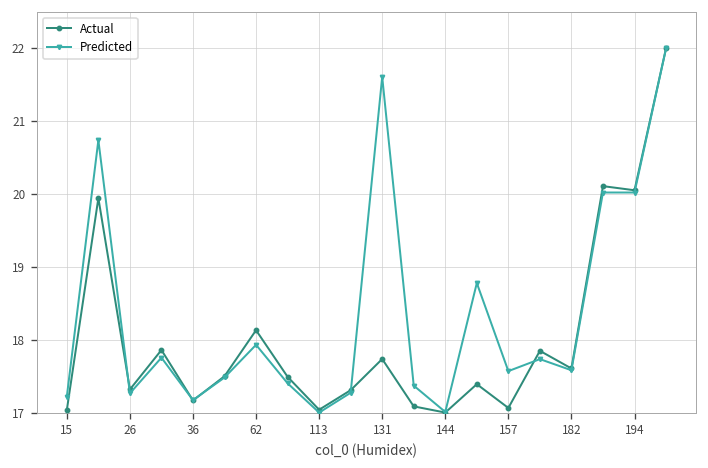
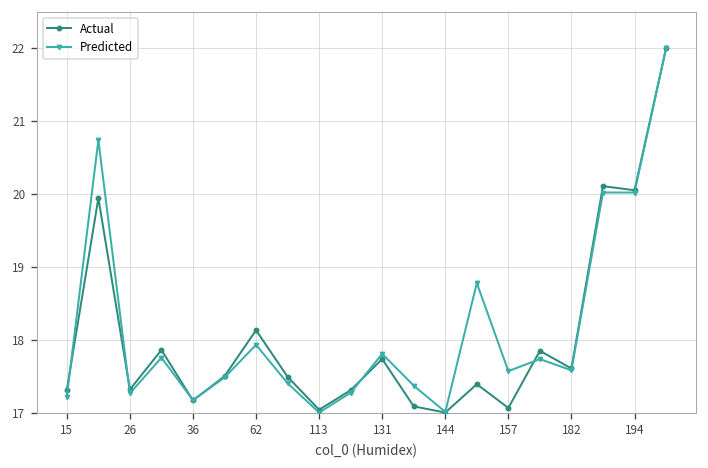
Actual, 15: 17.0 -> 17.3
Predicted, 131: 21.6 -> 17.8
